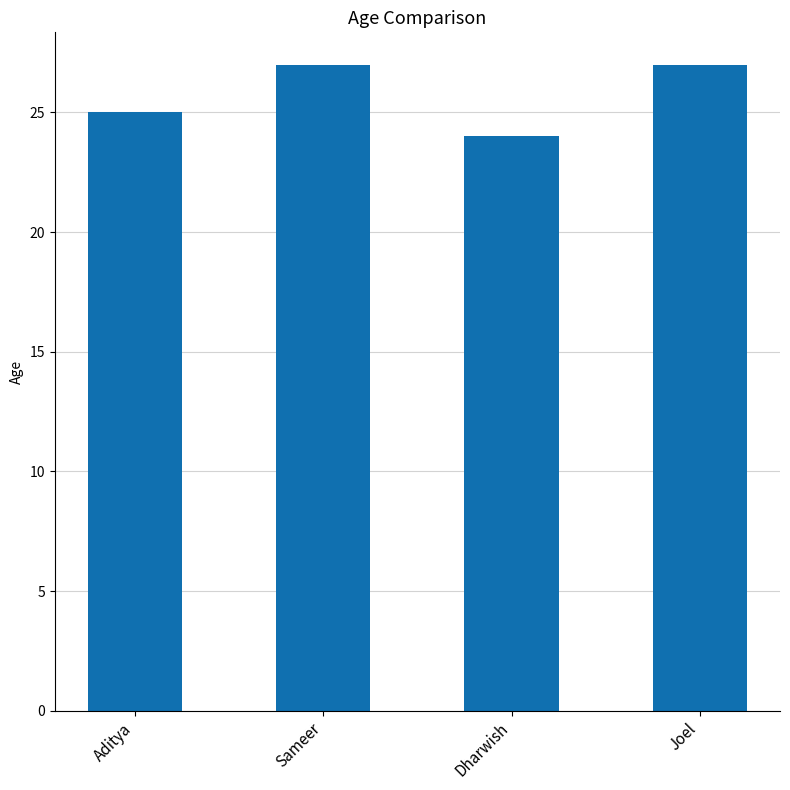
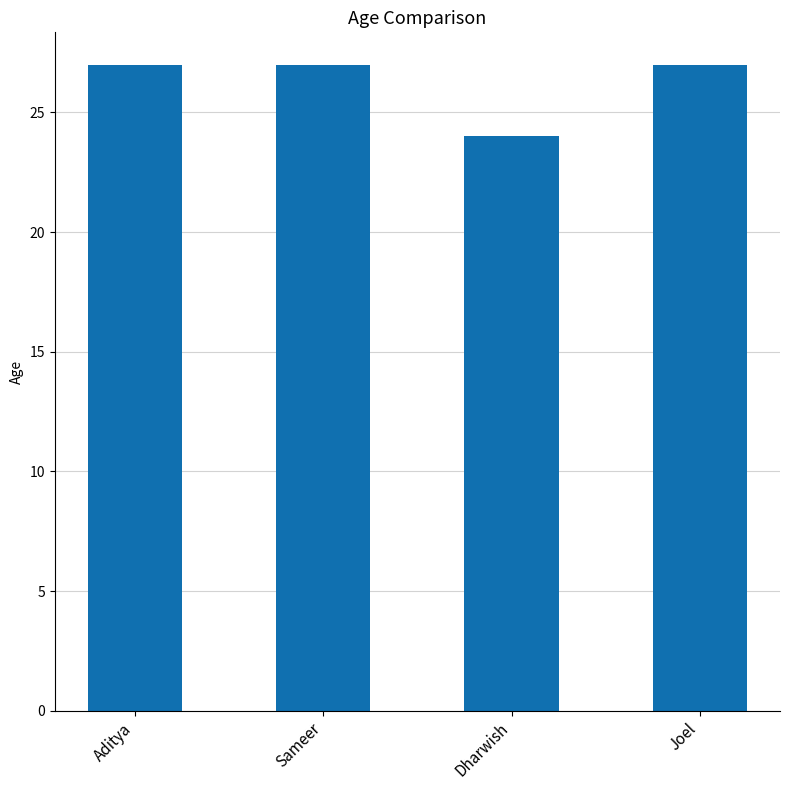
Aditya: 25 -> 27
